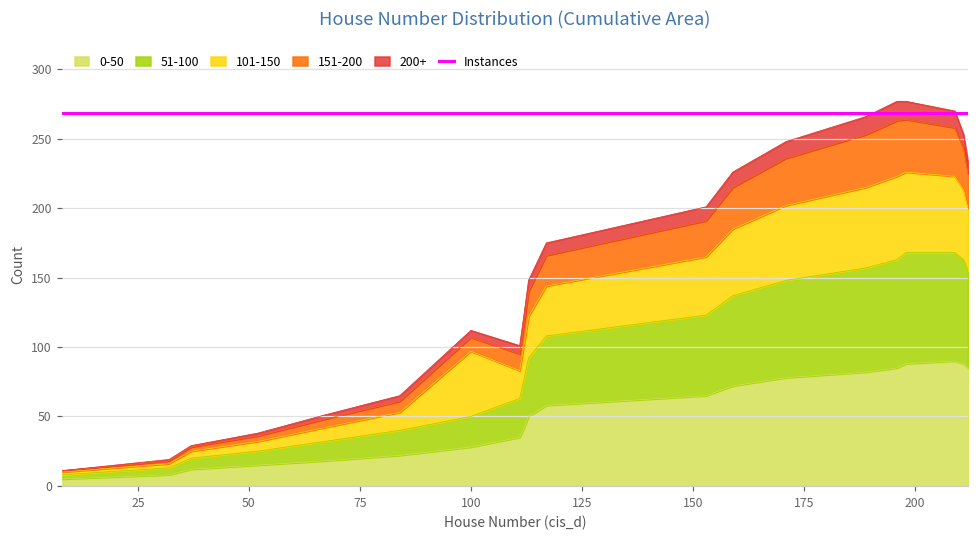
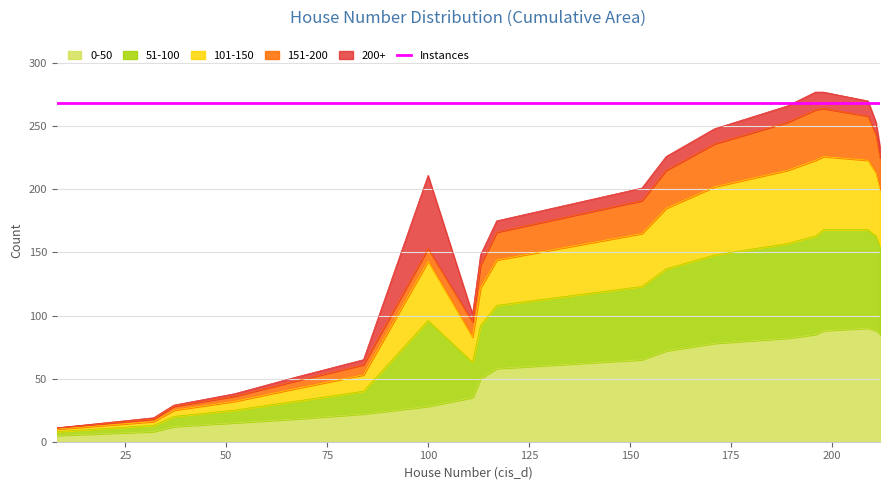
51-100, 100: 22 -> 68
200+, 100: 5 -> 58
